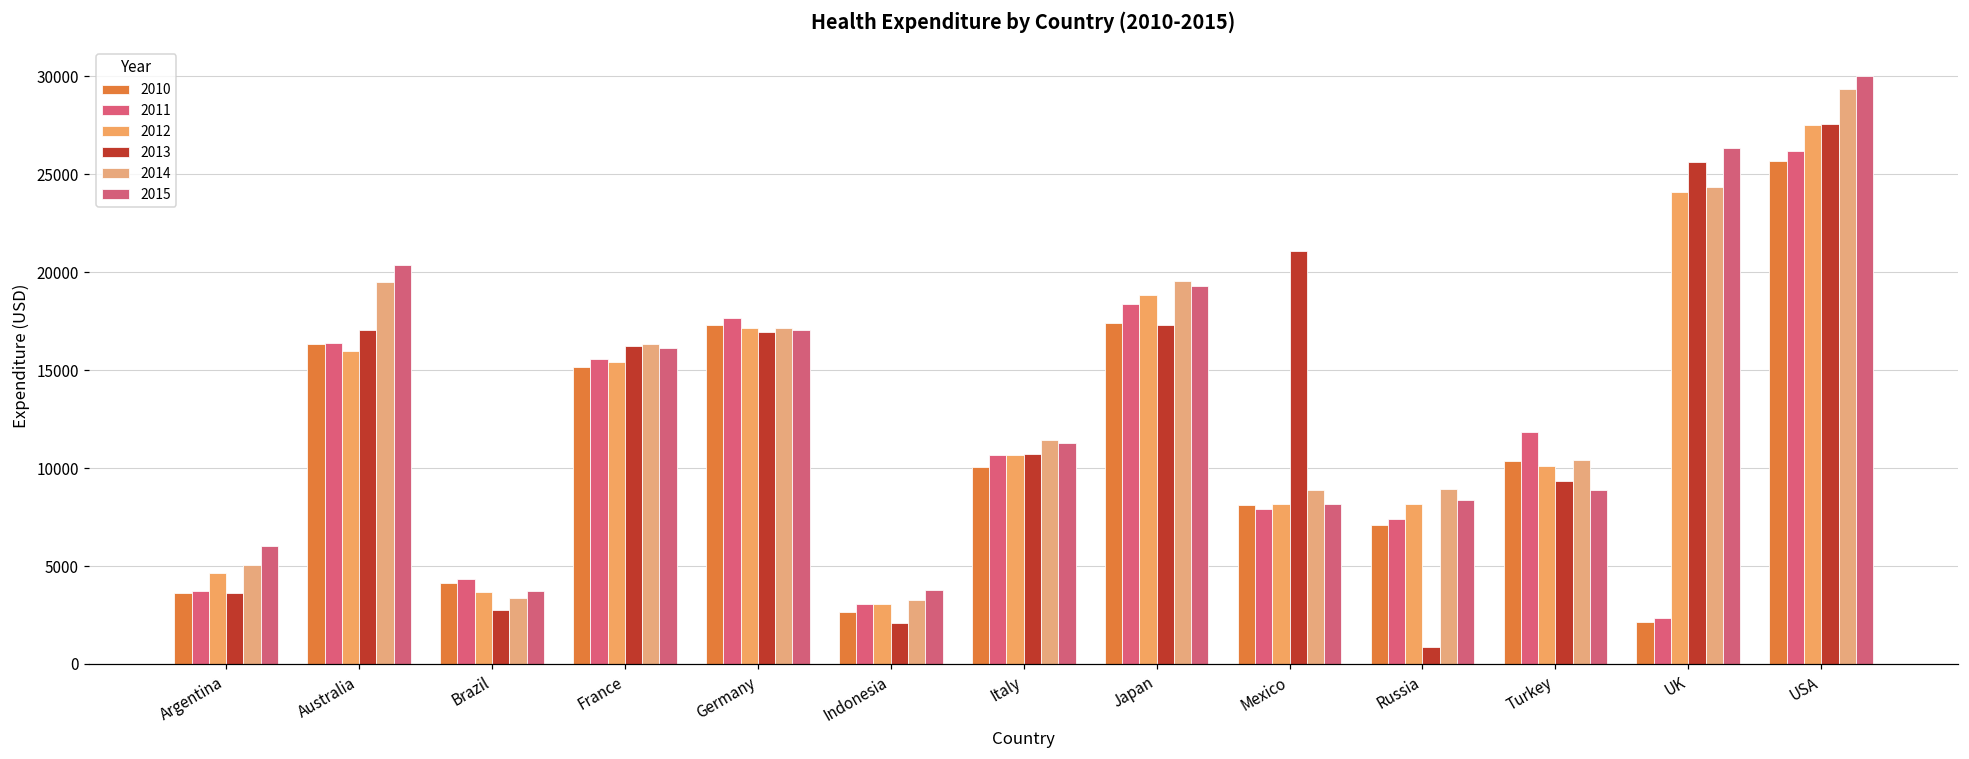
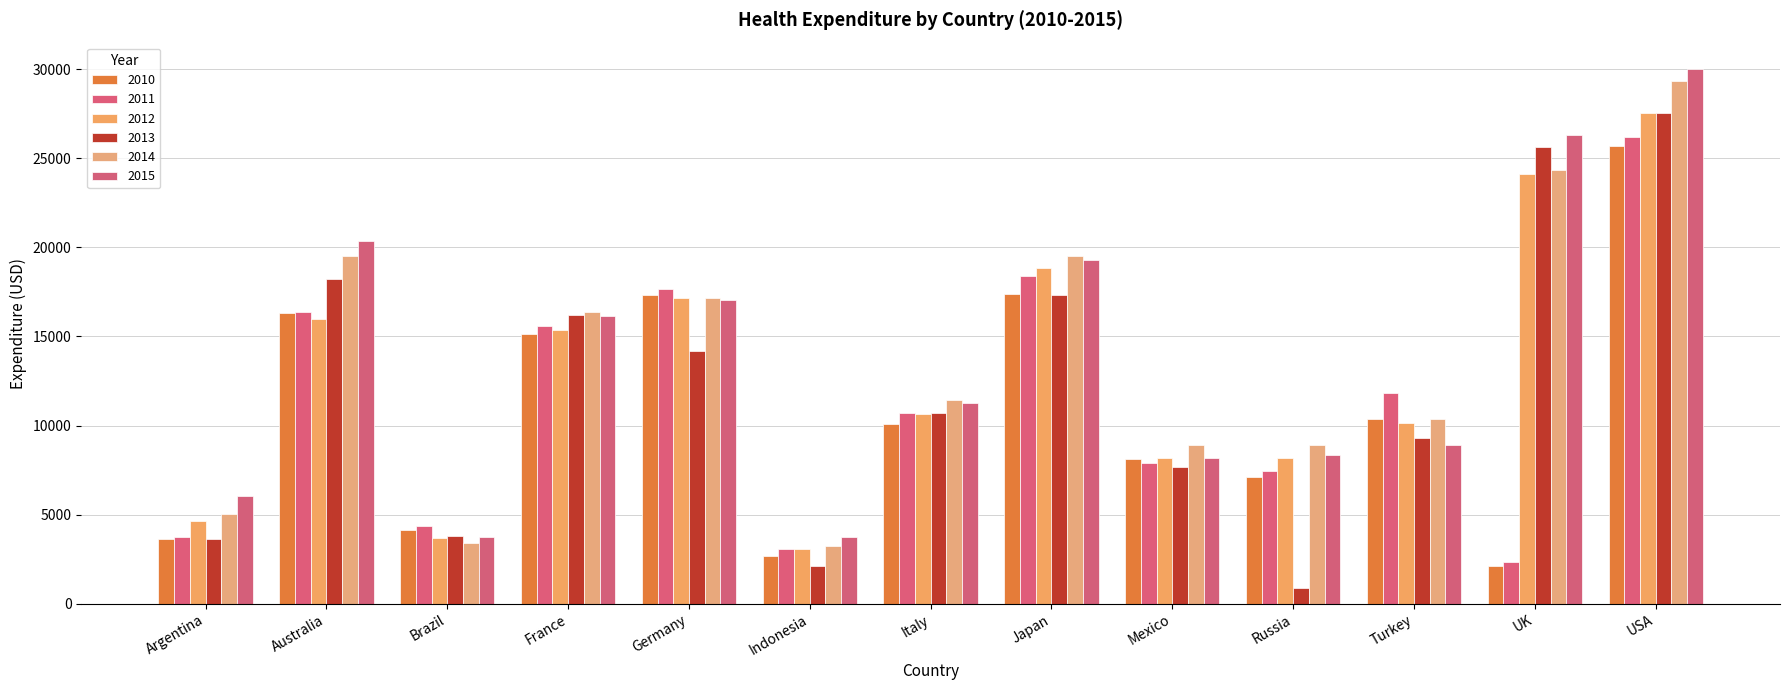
2013, Australia: 17000 -> 18300
2013, Brazil: 2800 -> 3800
2013, Germany: 16900 -> 14200
2013, Mexico: 21100 -> 7700
